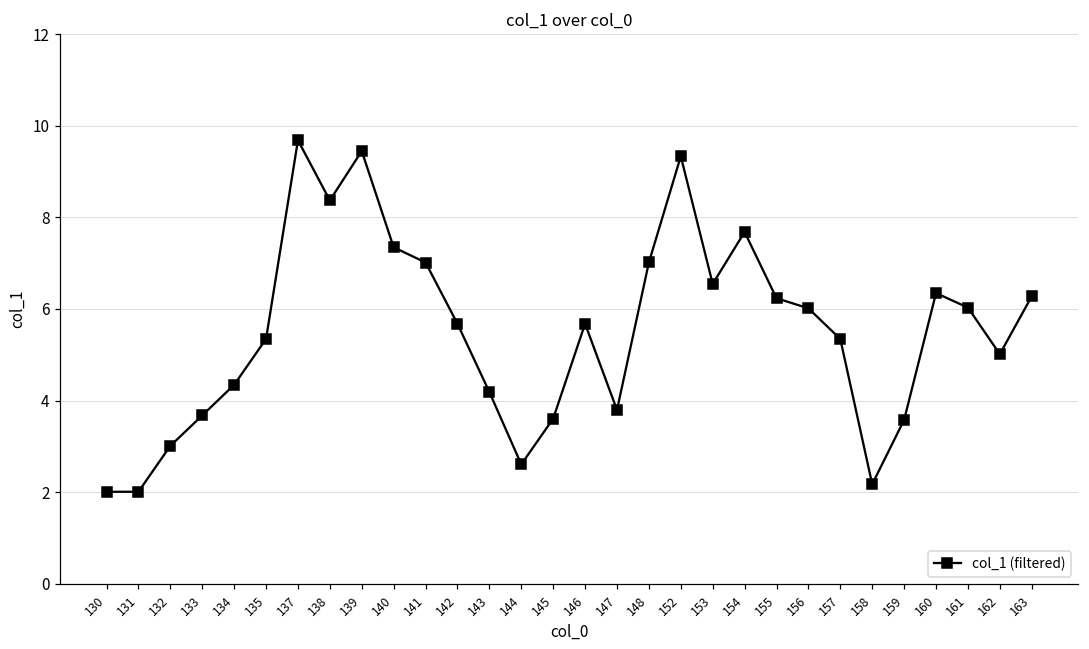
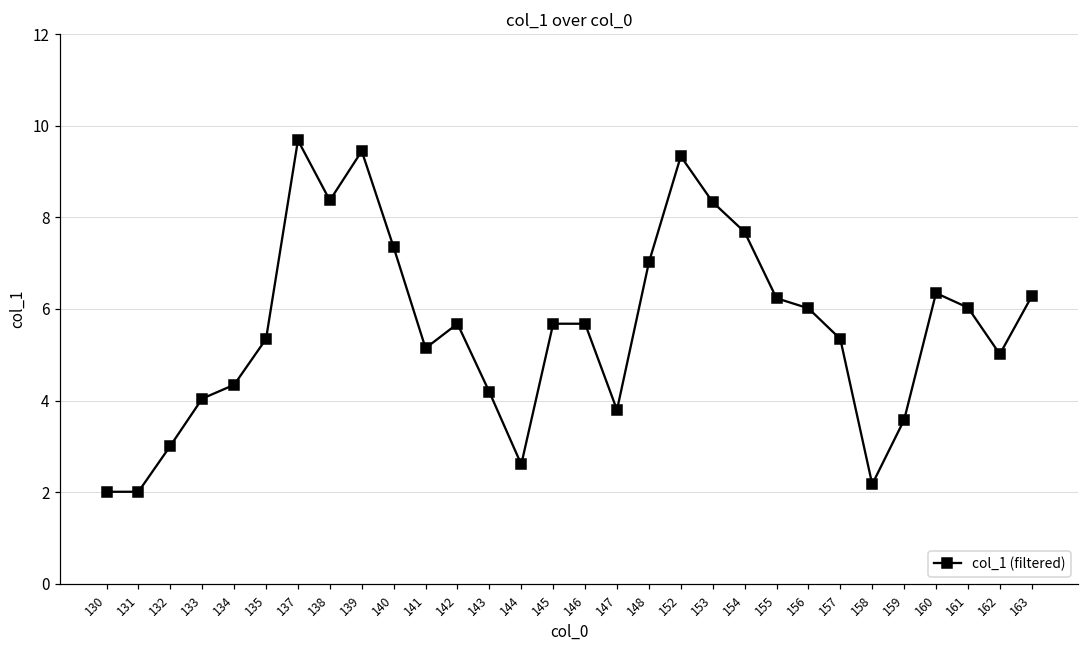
133: 3.7 -> 4.0
141: 7.0 -> 5.1
145: 3.6 -> 5.7
153: 6.5 -> 8.3
